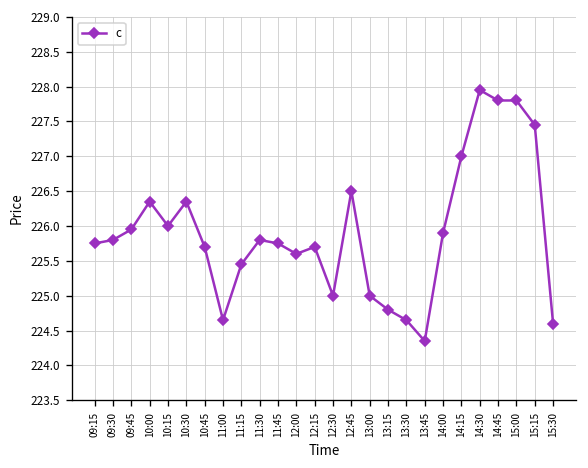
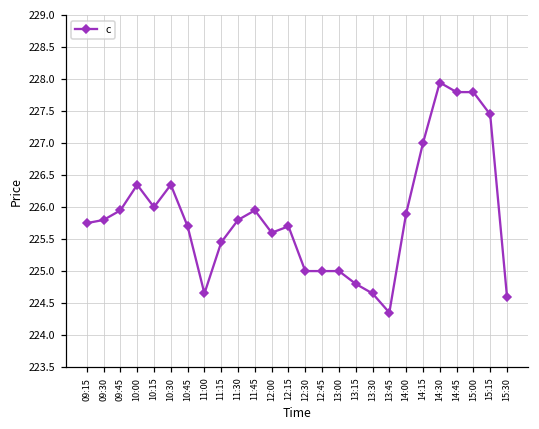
11:45: 225.8 -> 226.0
12:45: 226.5 -> 225.0
